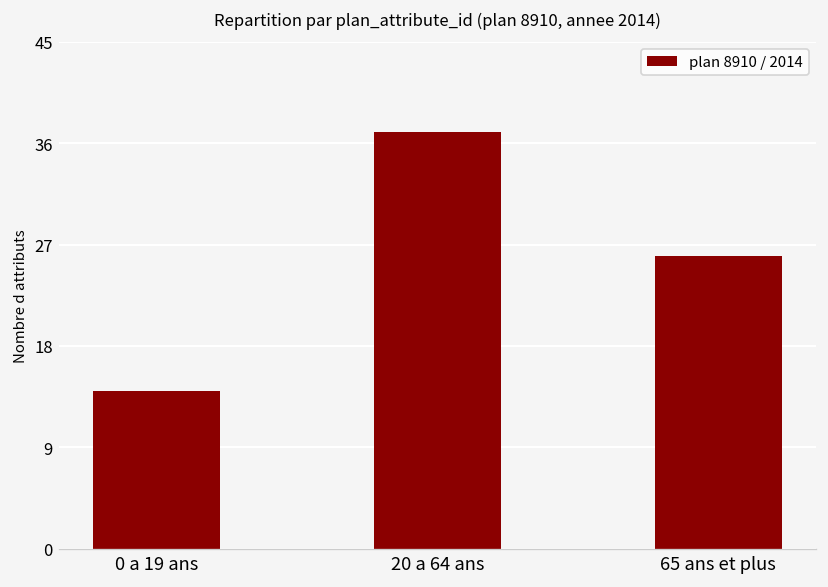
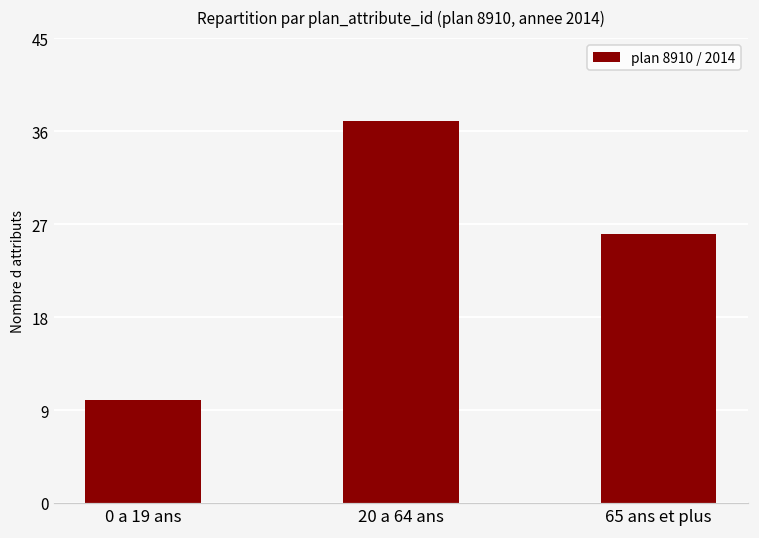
0 a 19 ans: 14 -> 10
